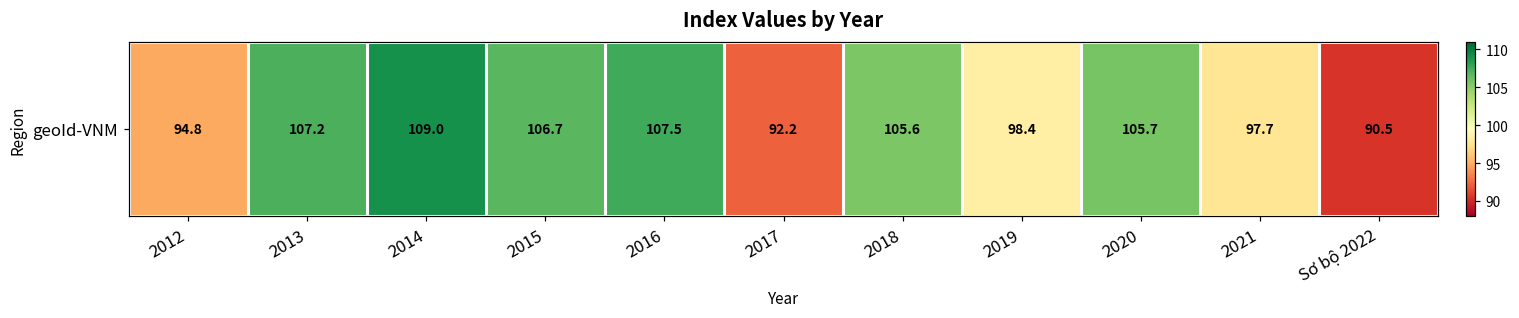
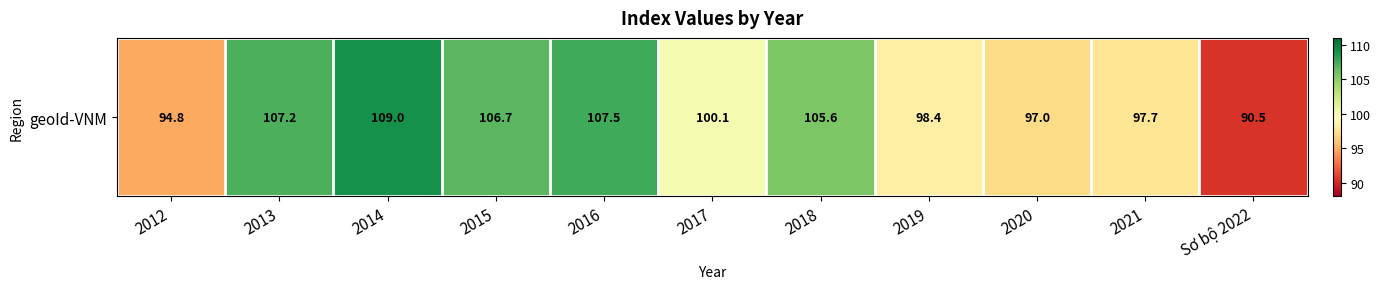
geoId-VNM, 2017: 92.2 -> 100.1
geoId-VNM, 2020: 105.7 -> 97.0
